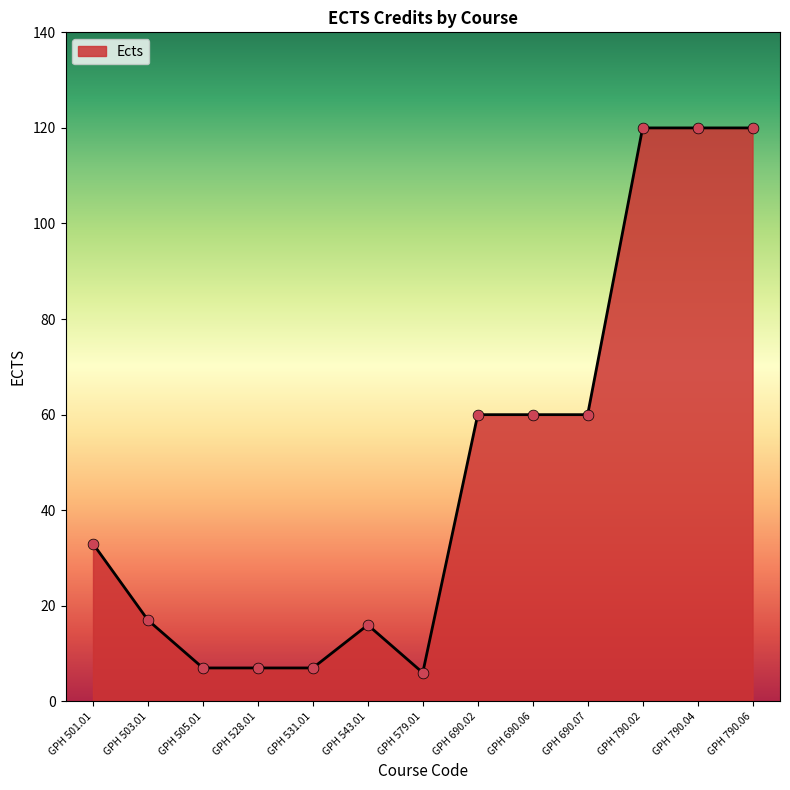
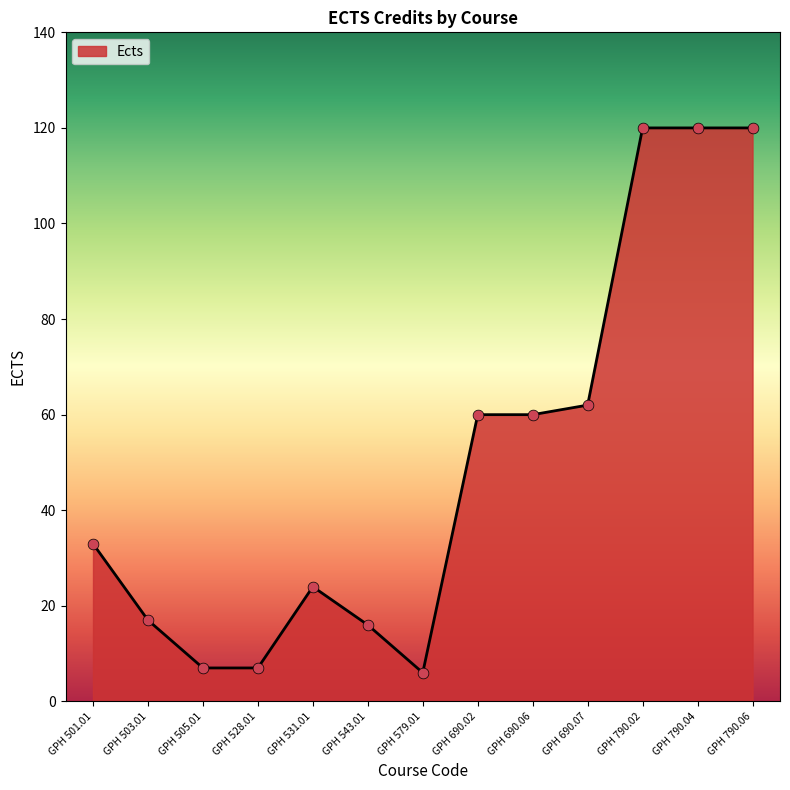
GPH 531.01: 7 -> 24
GPH 690.07: 60 -> 62
